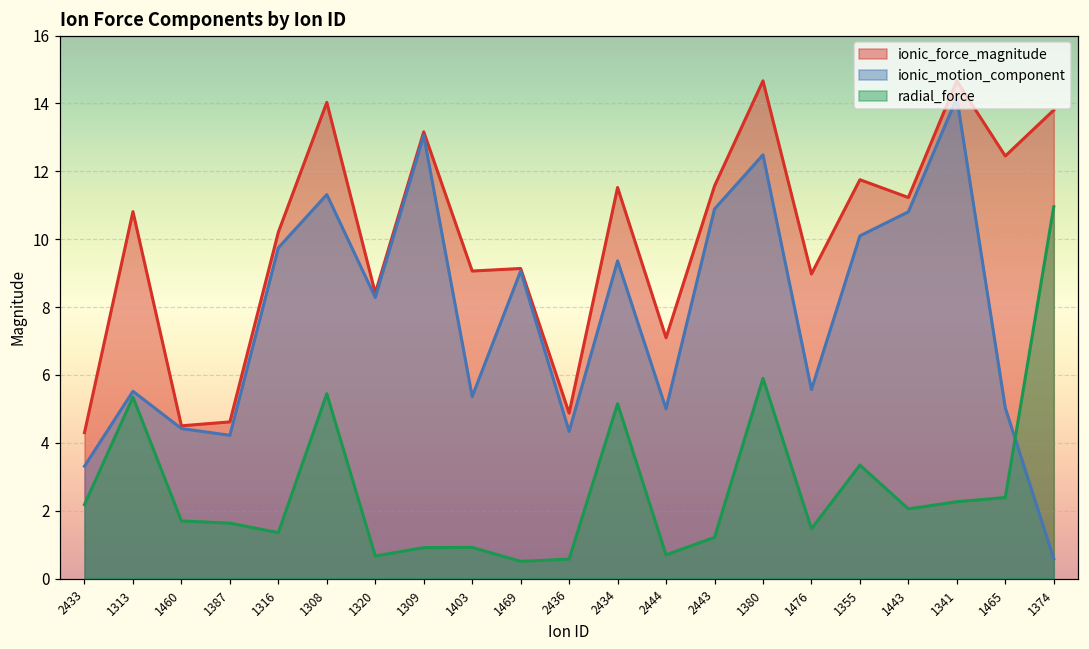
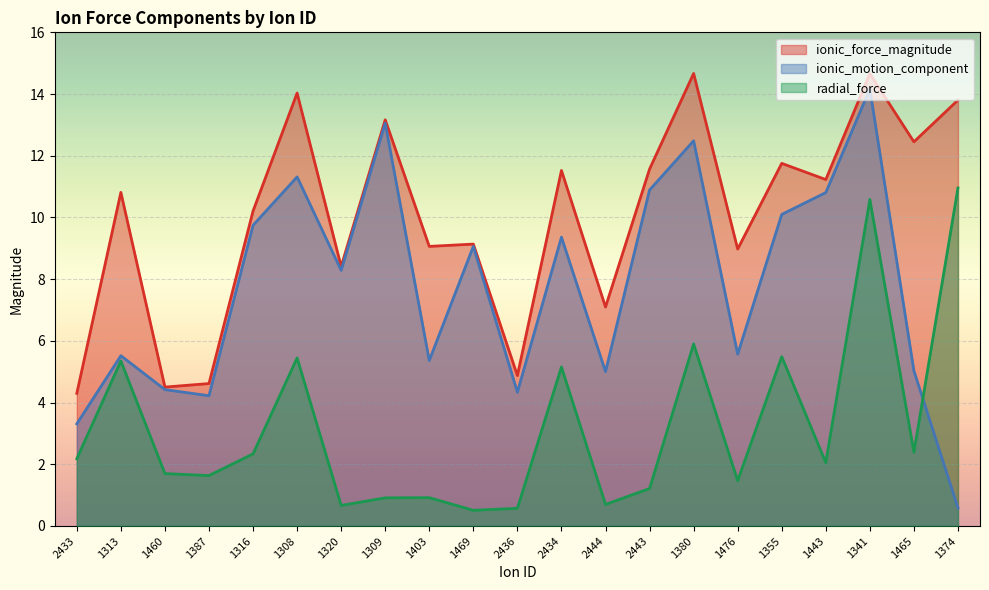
radial_force, 1316: 1.4 -> 2.3
radial_force, 1355: 3.3 -> 5.5
radial_force, 1341: 2.3 -> 10.6
